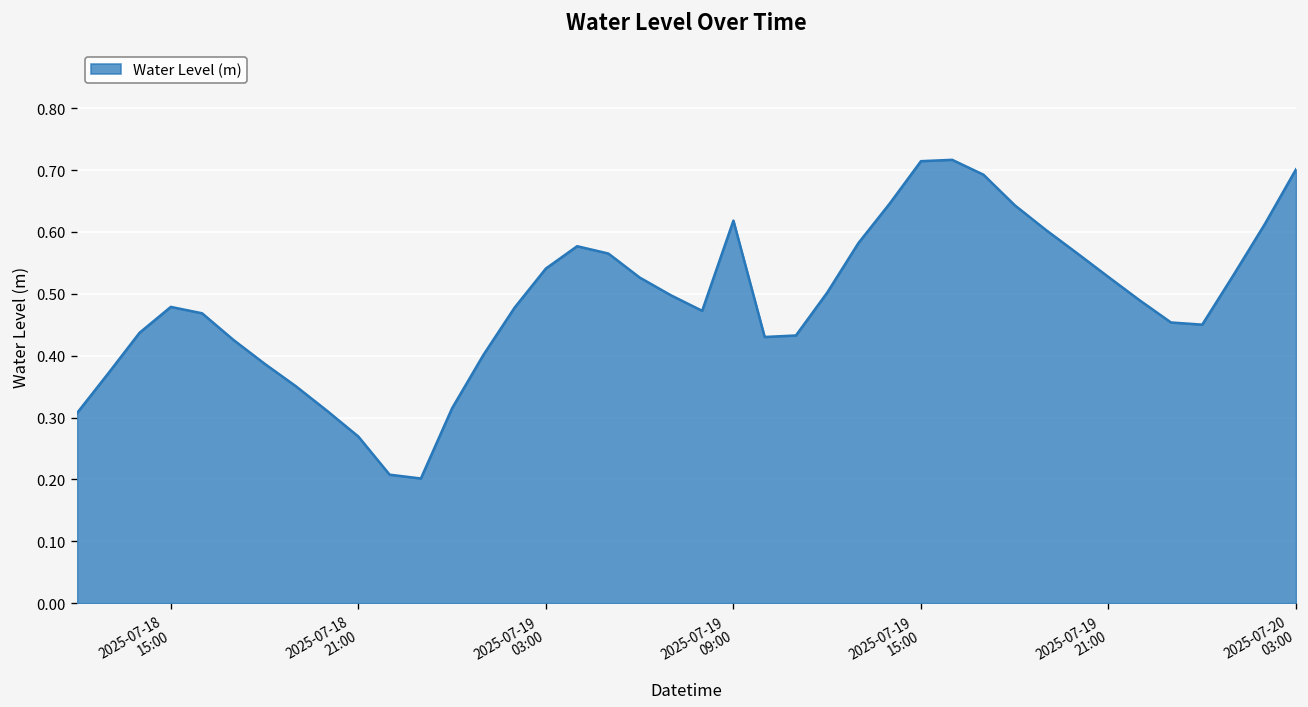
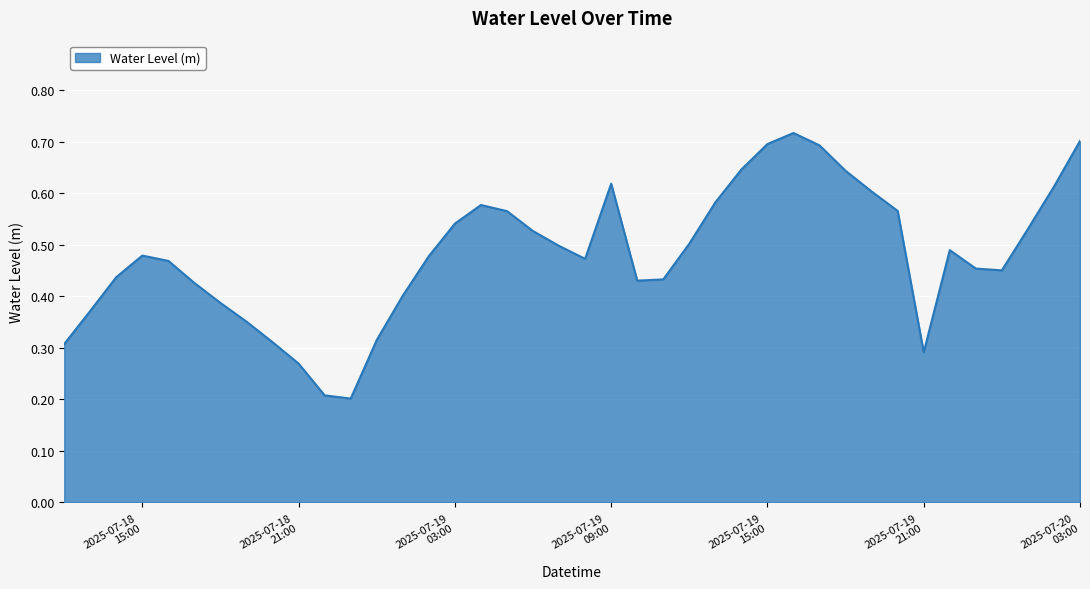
2025-07-19 15:00: 0.71 -> 0.70
2025-07-19 21:00: 0.53 -> 0.29
